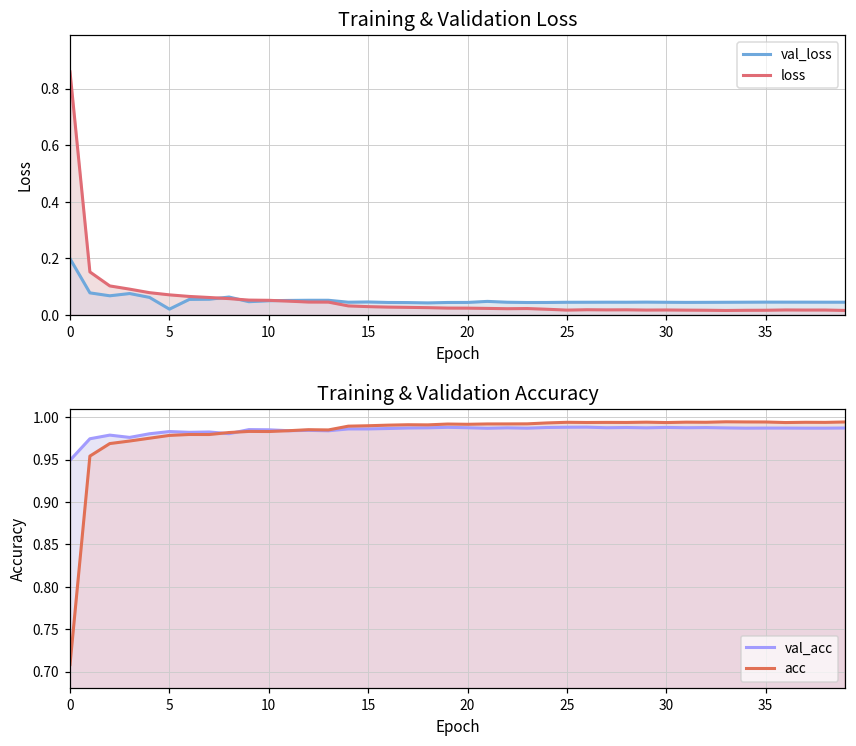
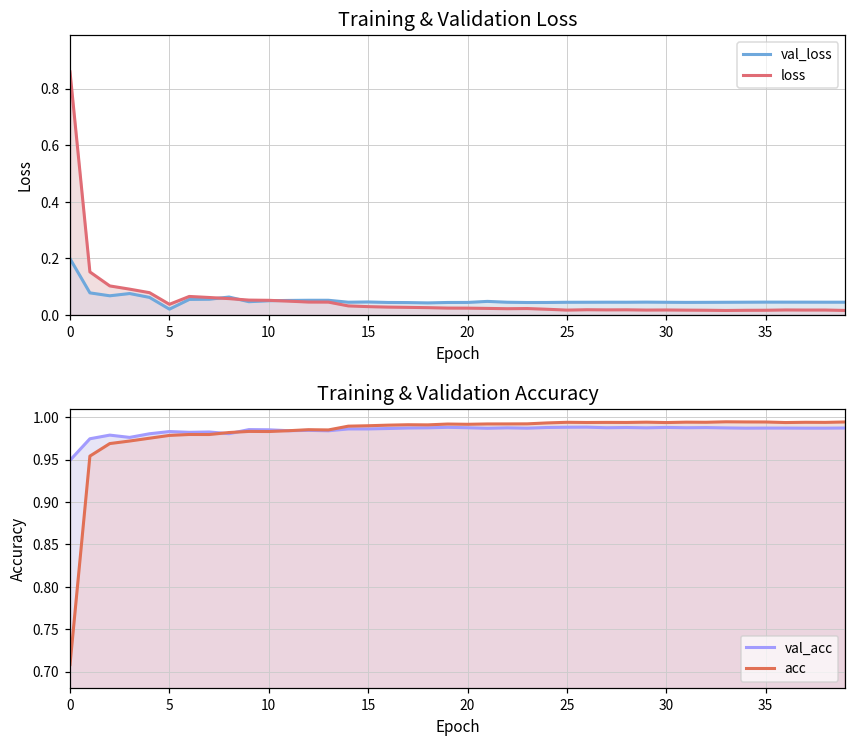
Training & Validation Loss, loss, 5: 0.07 -> 0.04
